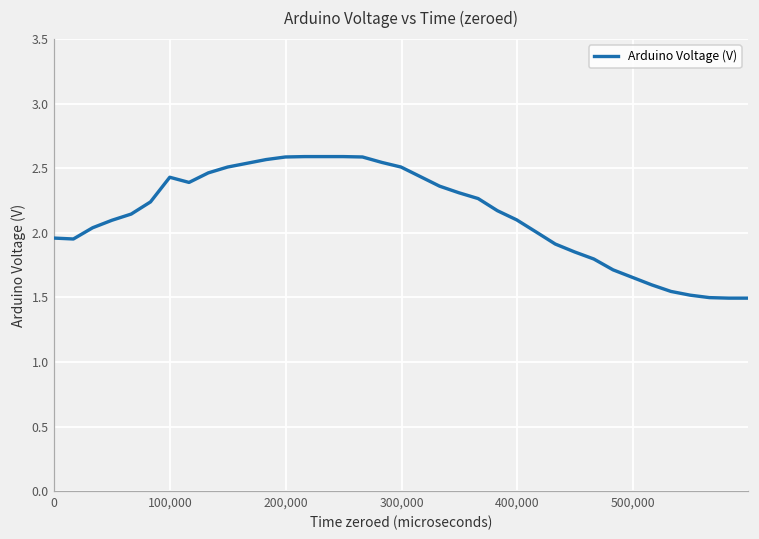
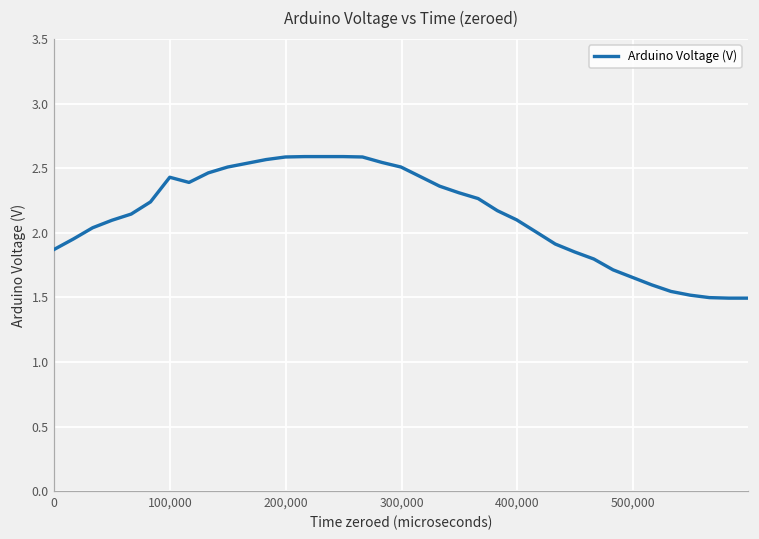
0: 1.96 -> 1.87
